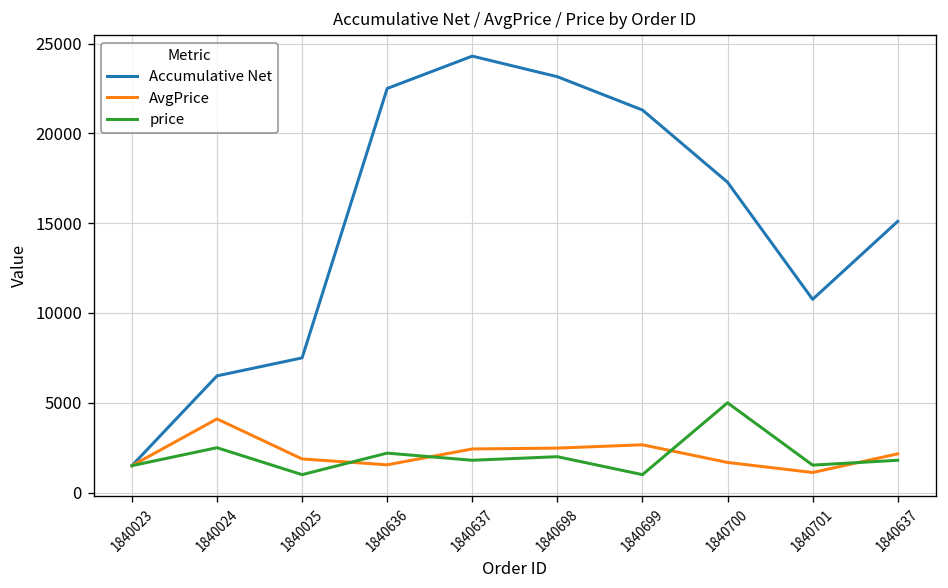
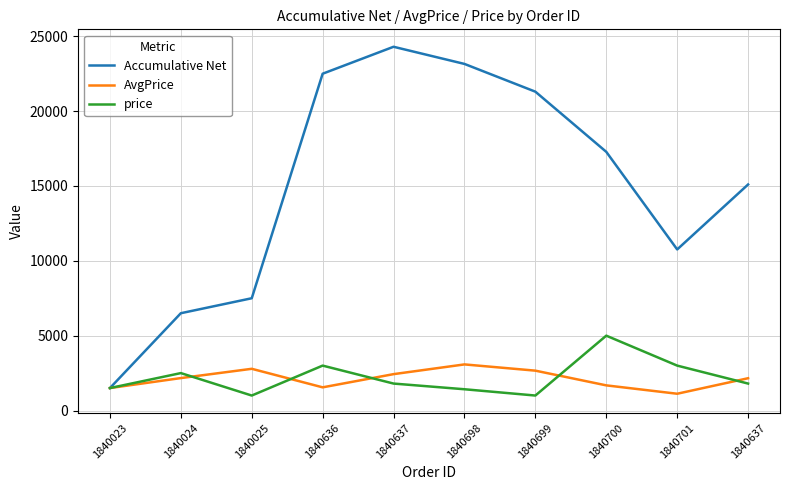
AvgPrice, 1840024: 4100 -> 2200
AvgPrice, 1840025: 1900 -> 2800
price, 1840636: 2200 -> 3000
AvgPrice, 1840698: 2500 -> 3100
price, 1840698: 2000 -> 1400
price, 1840701: 1500 -> 3000
